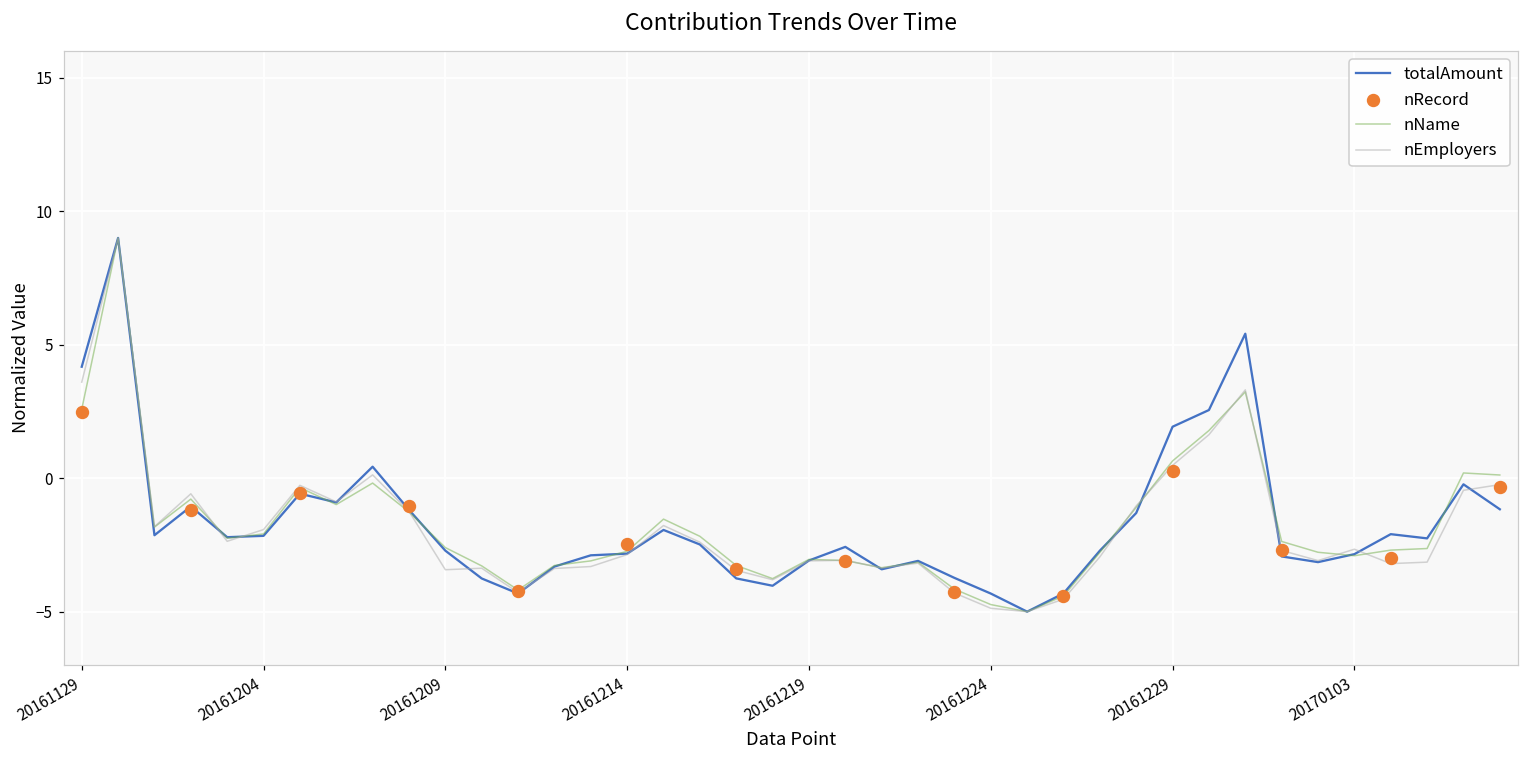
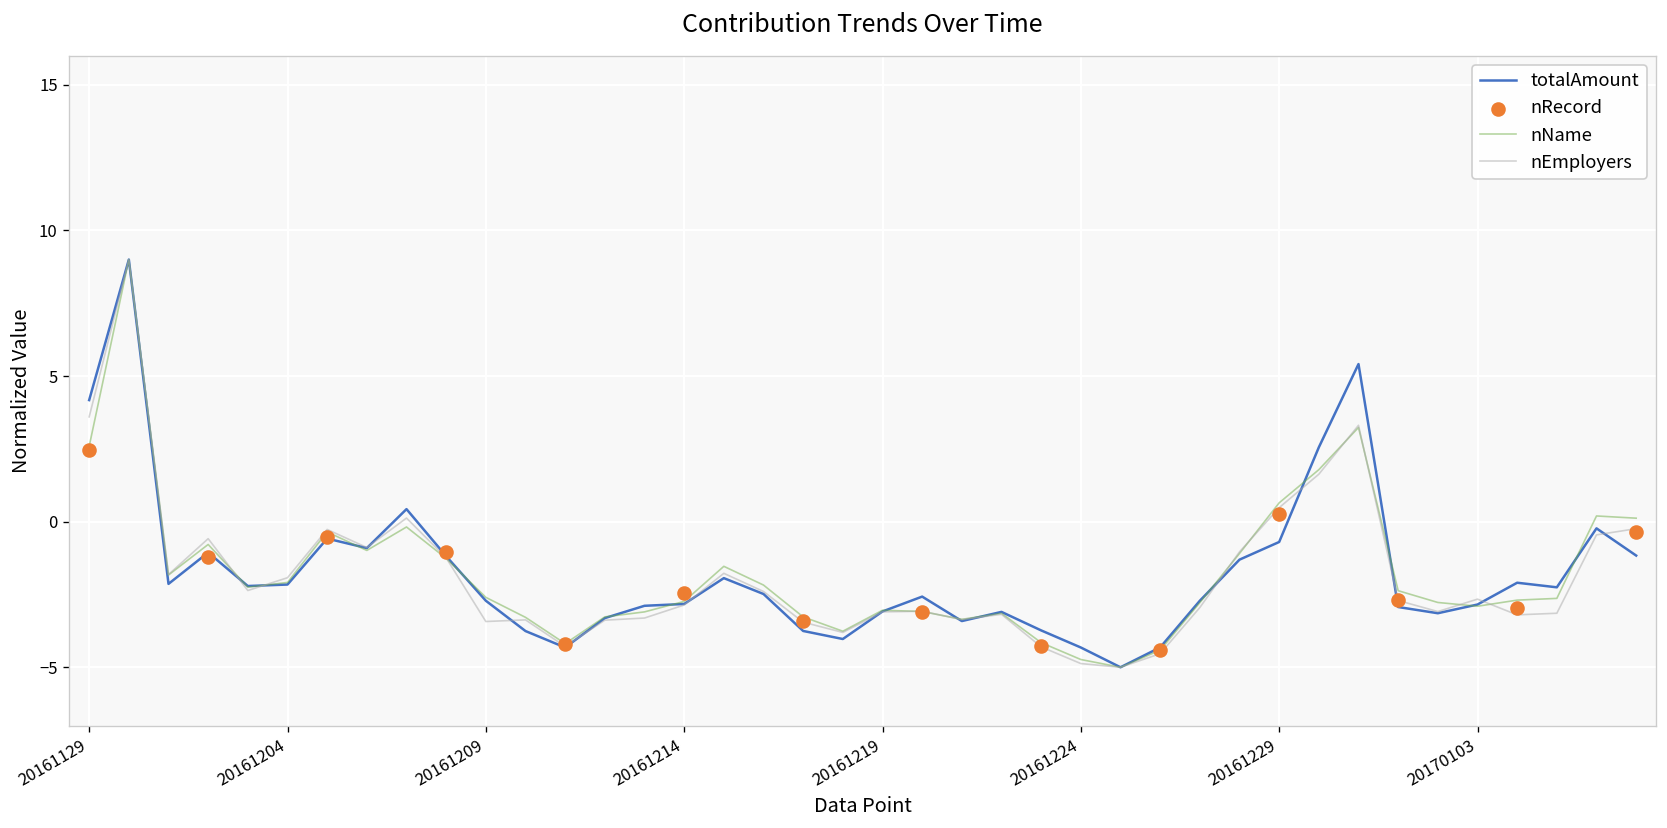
totalAmount, 20161229: 1.9 -> -0.7
